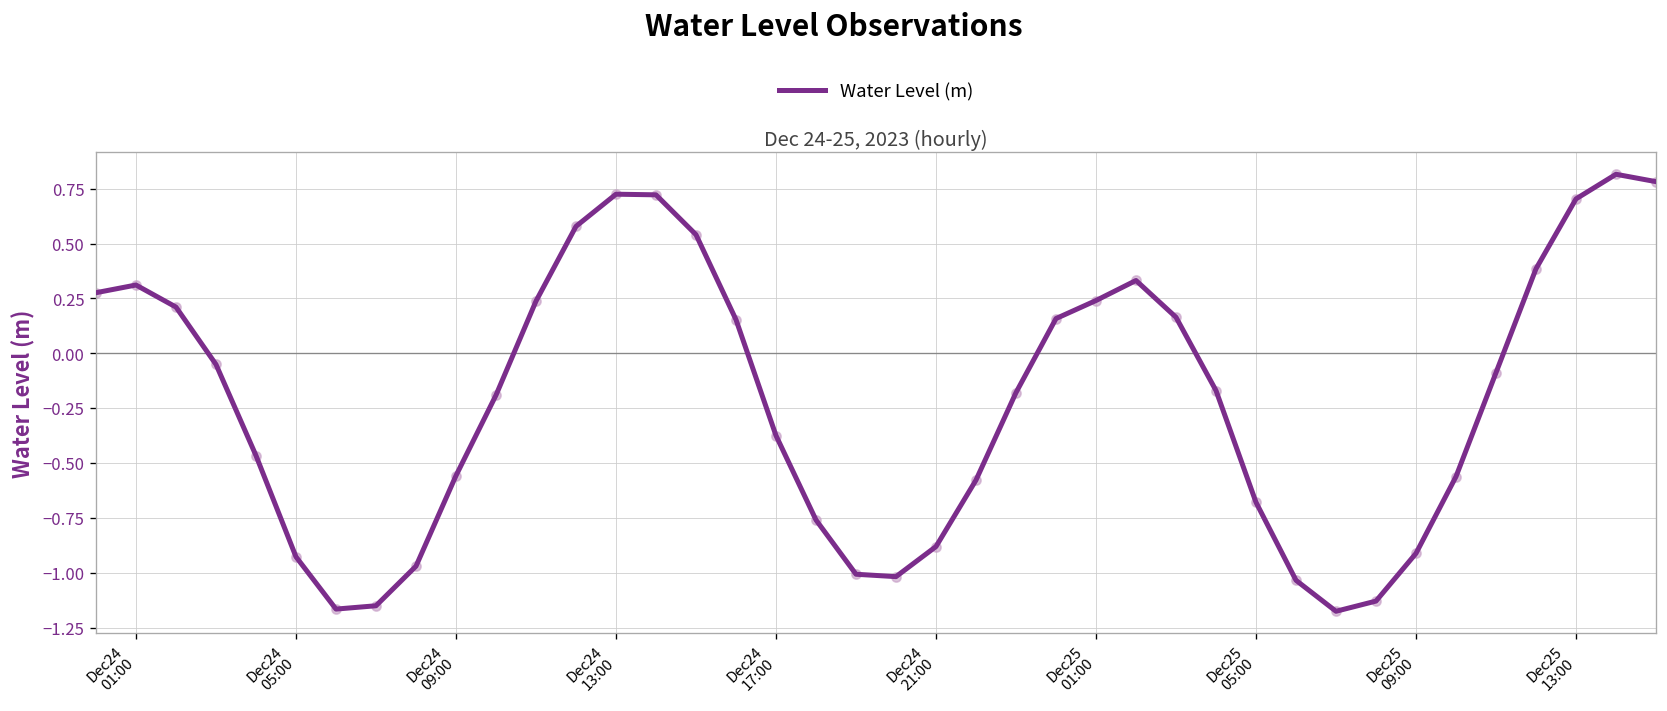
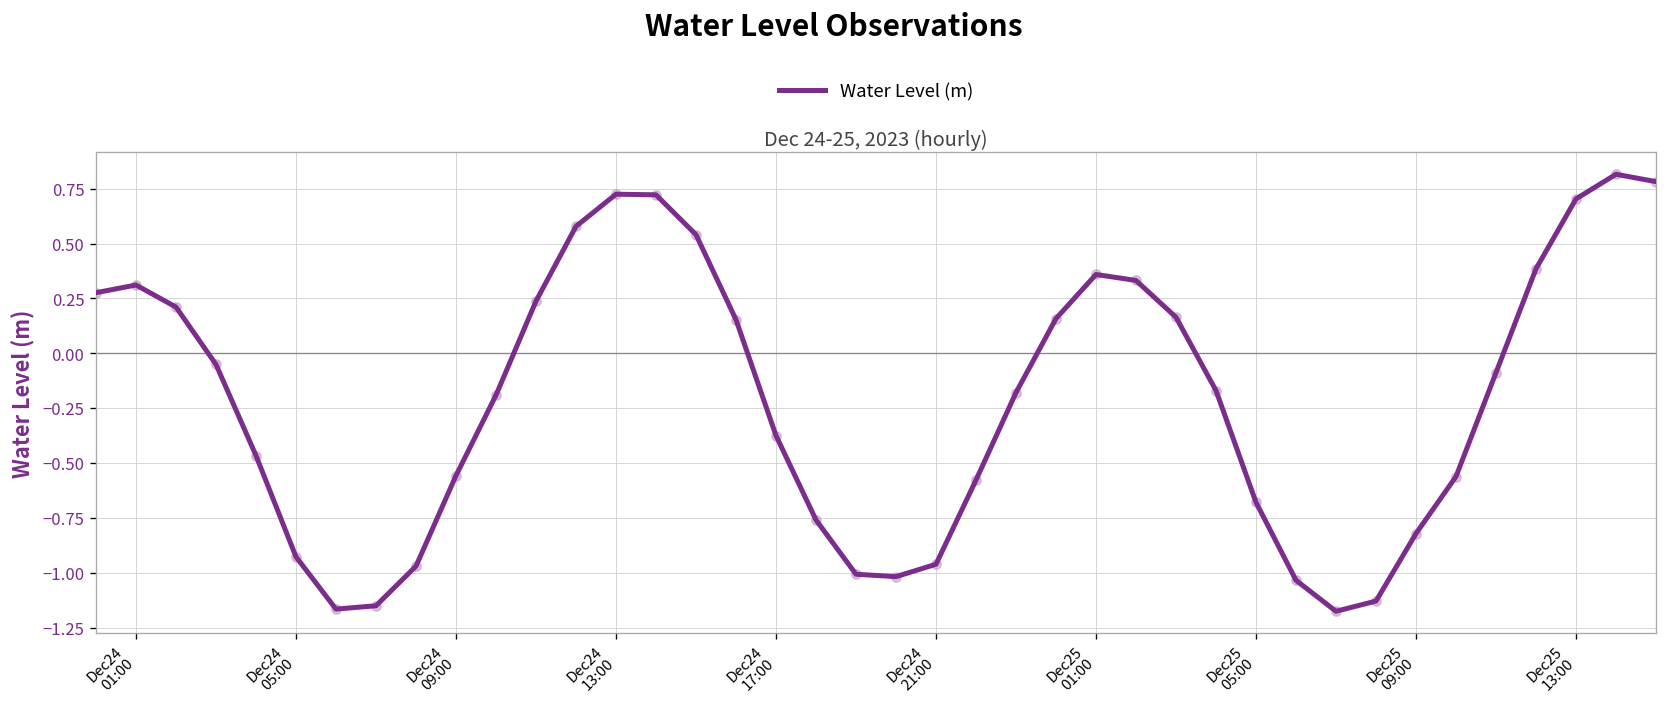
Dec24 21:00: -0.88 -> -0.96
Dec25 01:00: 0.24 -> 0.36
Dec25 09:00: -0.91 -> -0.82
